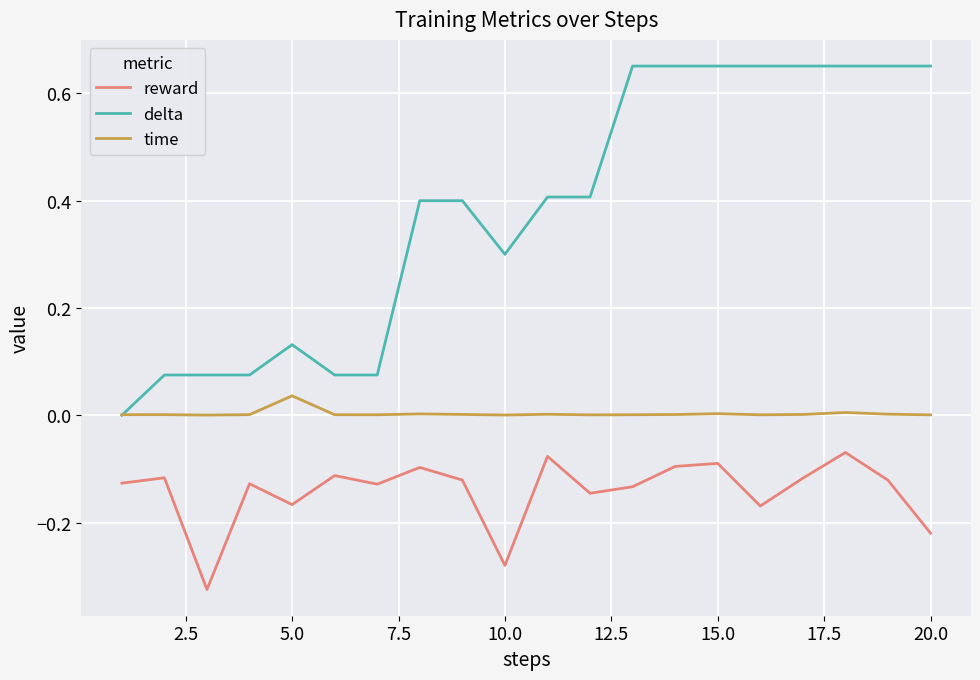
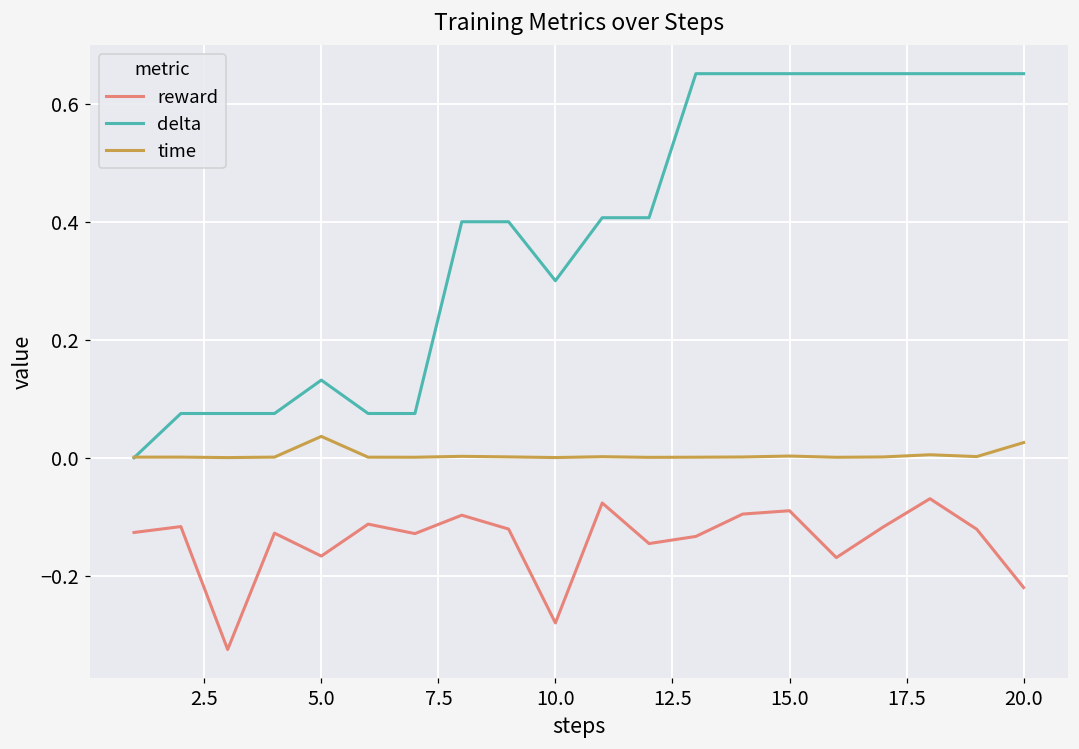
time, 20.0: 0.00 -> 0.03
